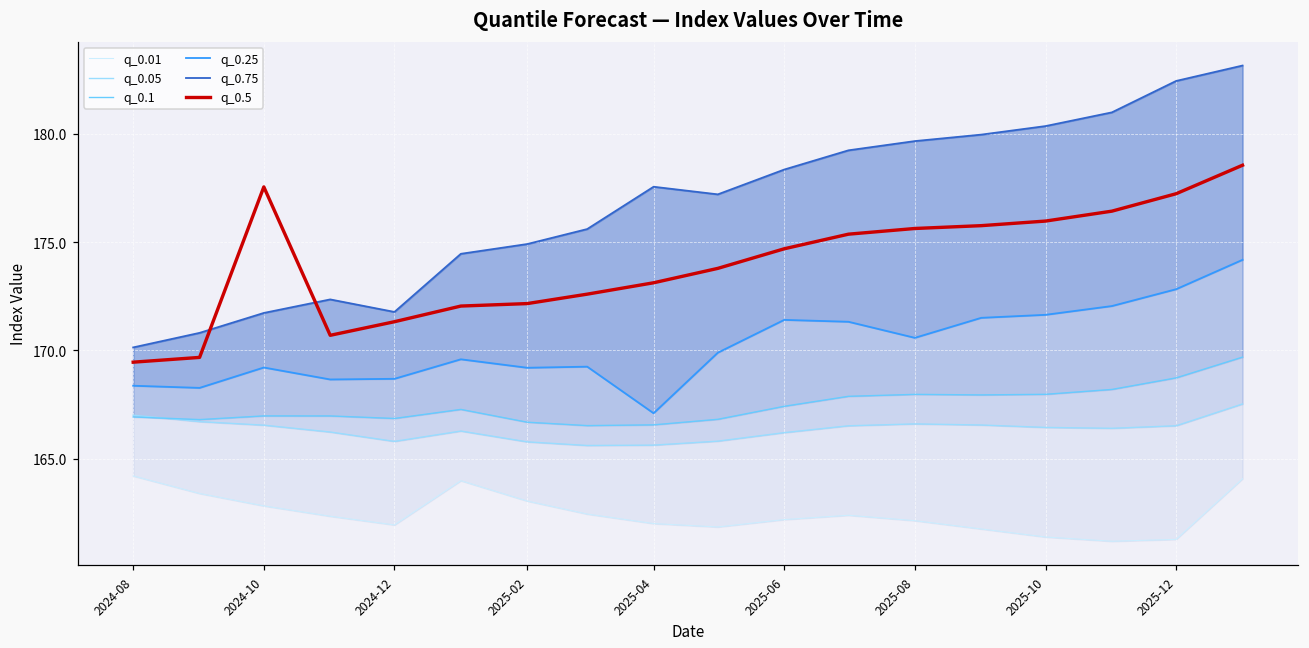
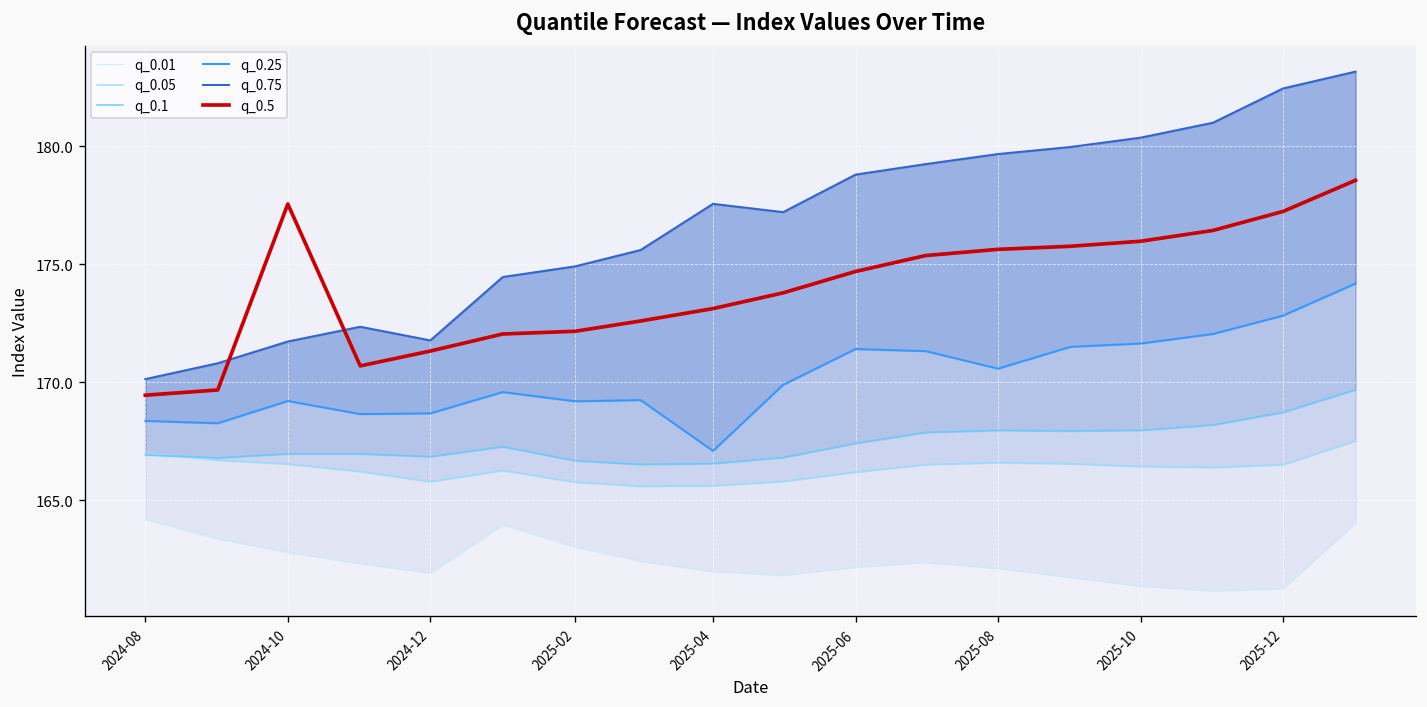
q_0.75, 2025-06: 178.4 -> 178.8
